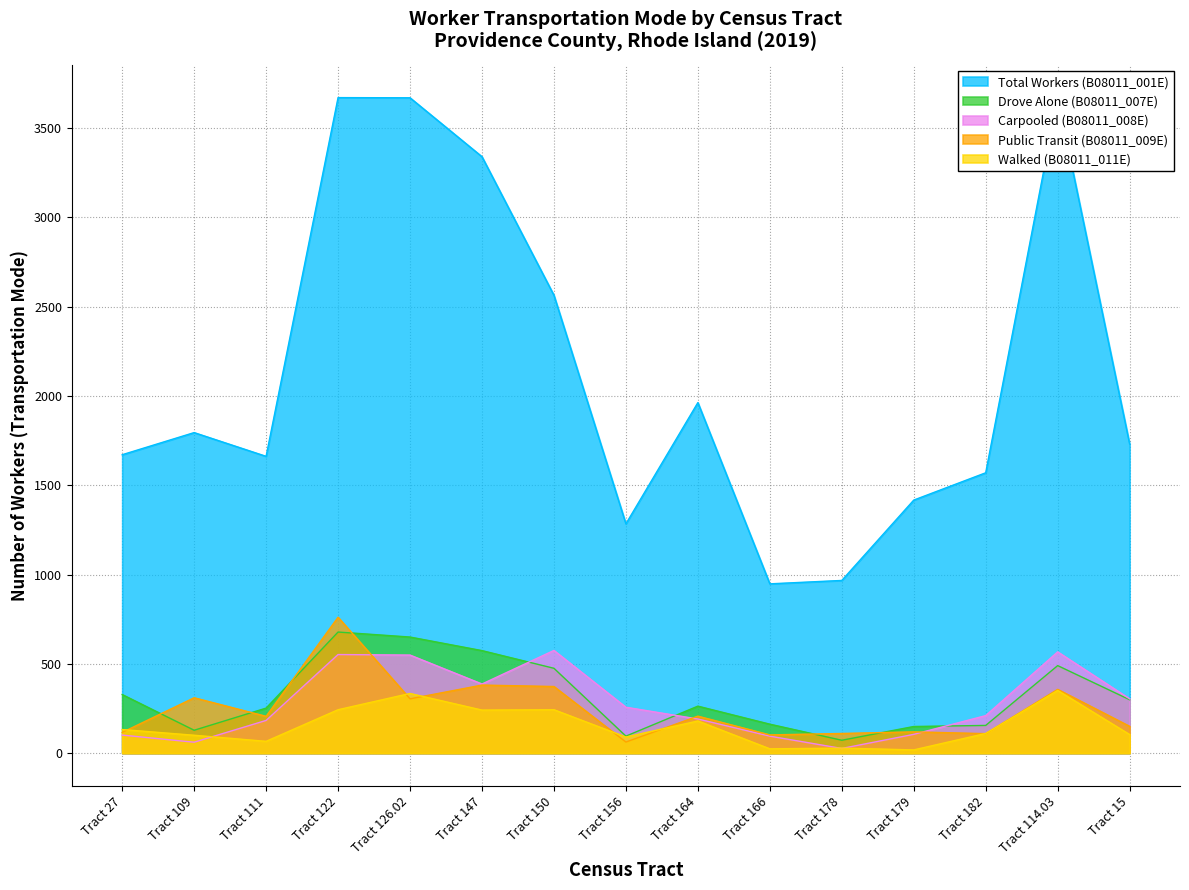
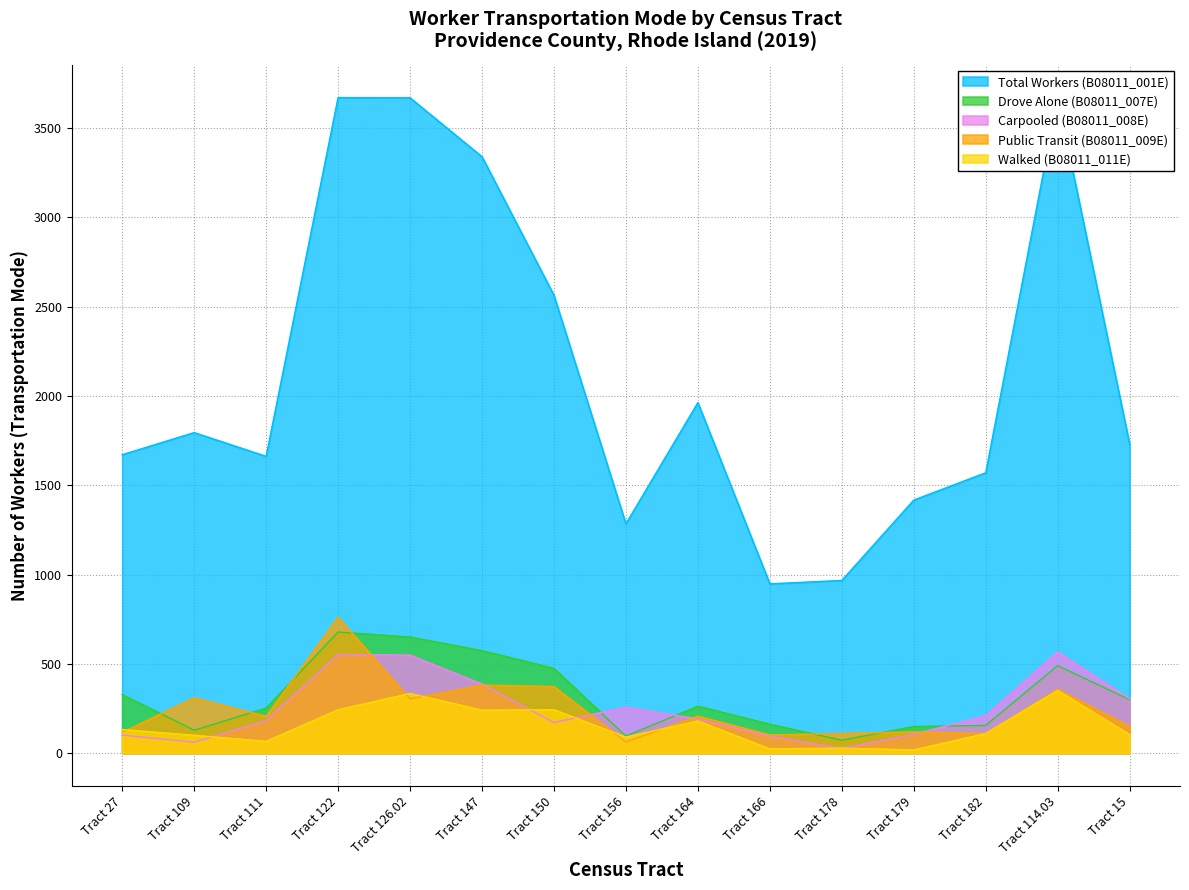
Carpooled (B08011_008E), Tract 150: 580 -> 170
